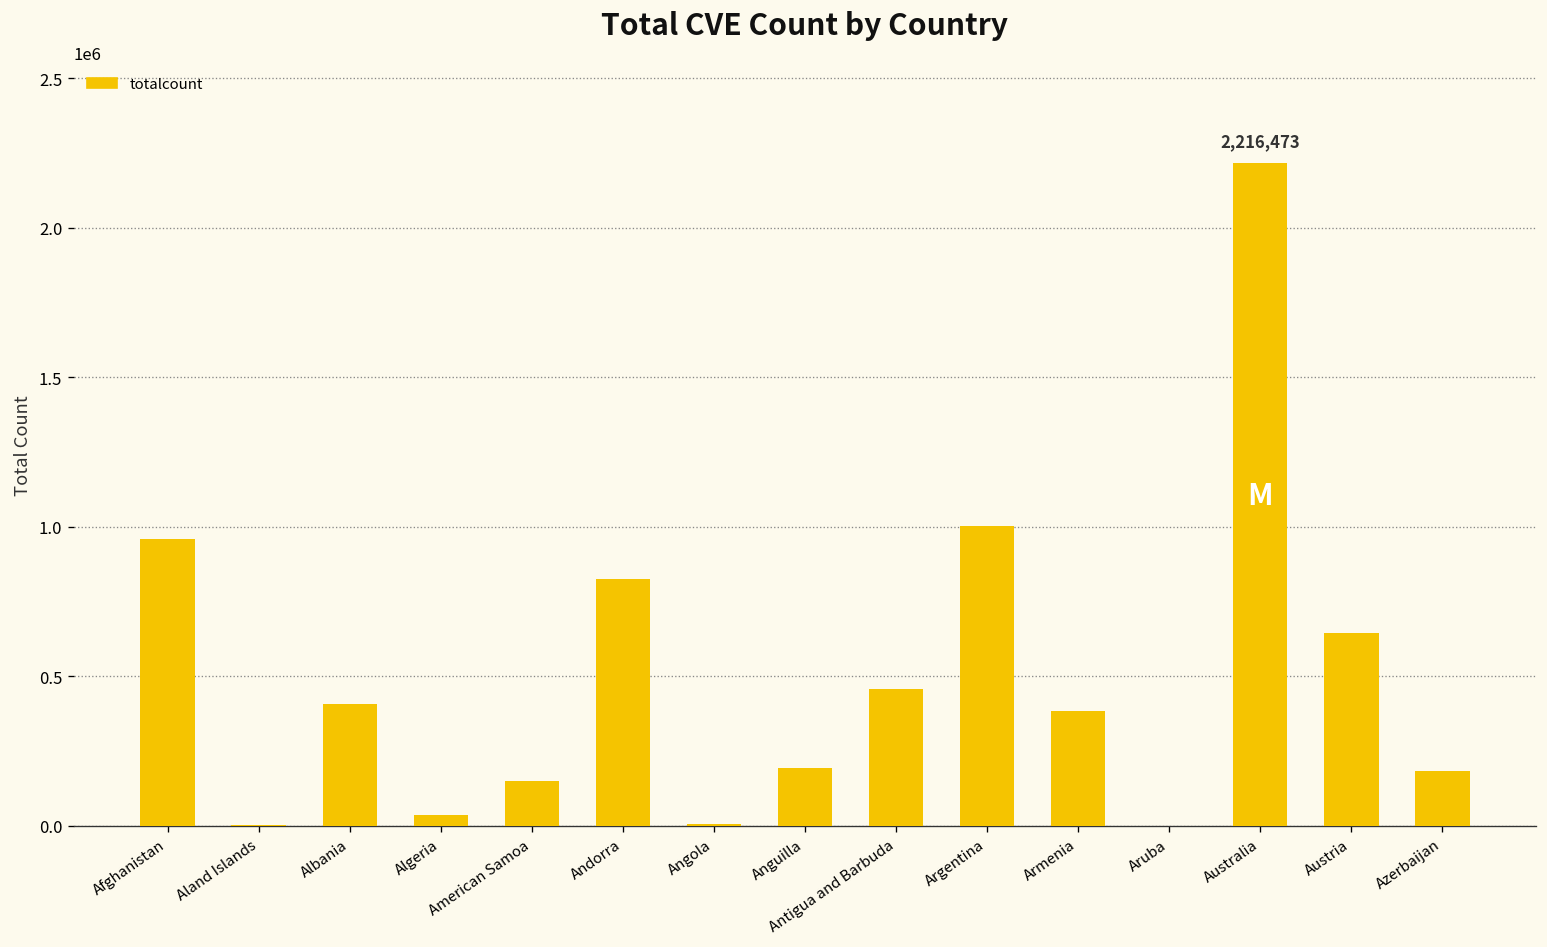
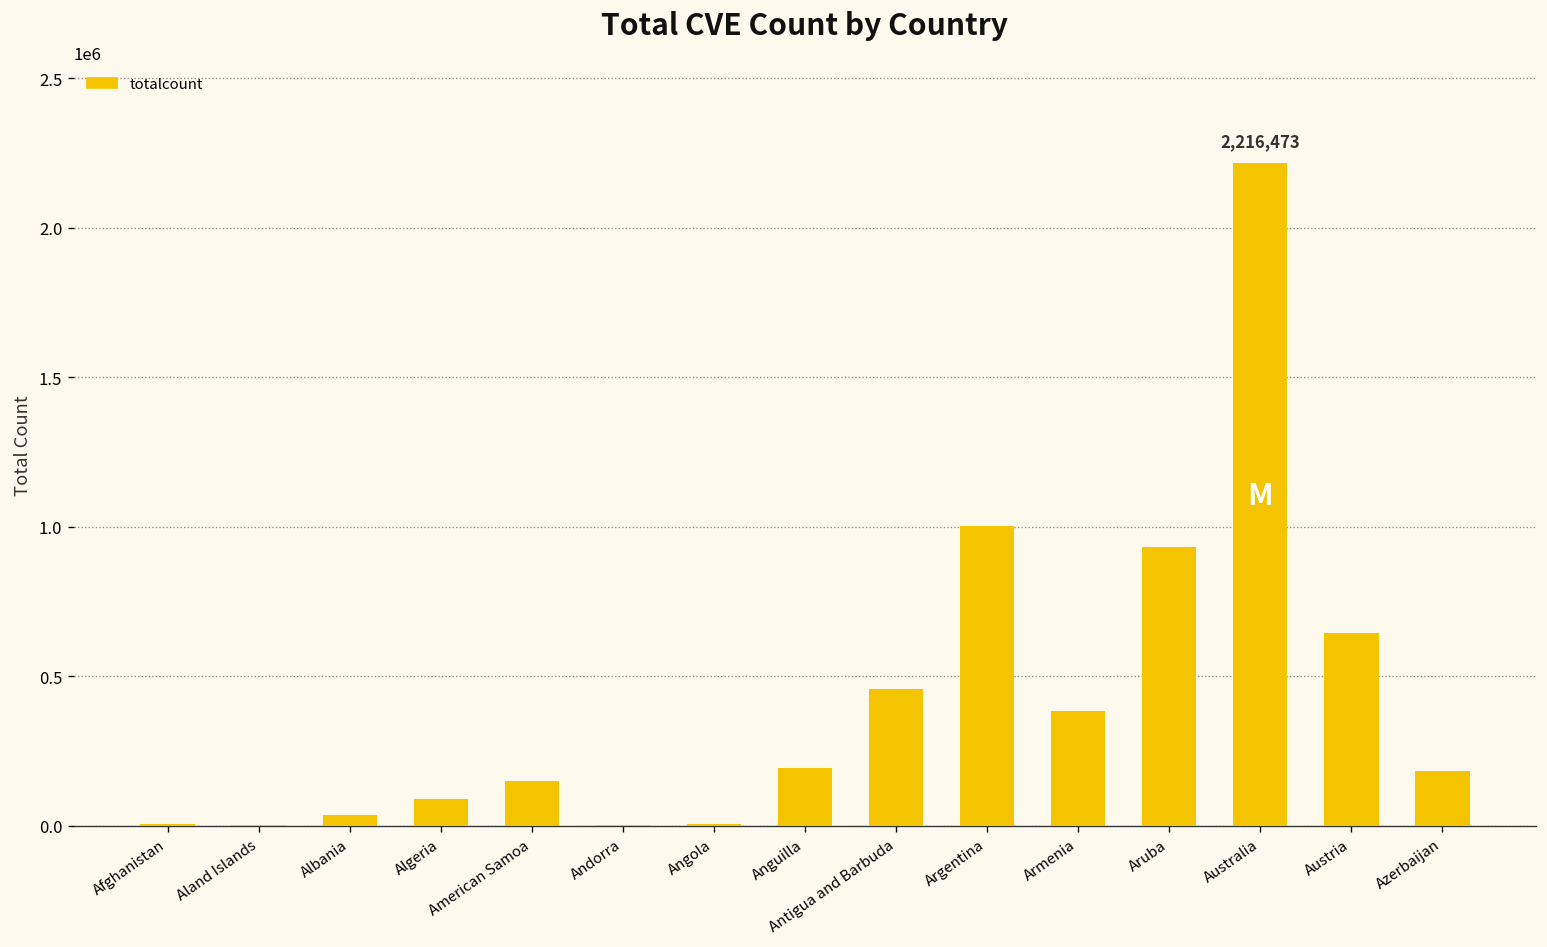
Afghanistan: 960000 -> 10000
Albania: 410000 -> 40000
Algeria: 40000 -> 90000
Andorra: 830000 -> 0
Aruba: 0 -> 930000
